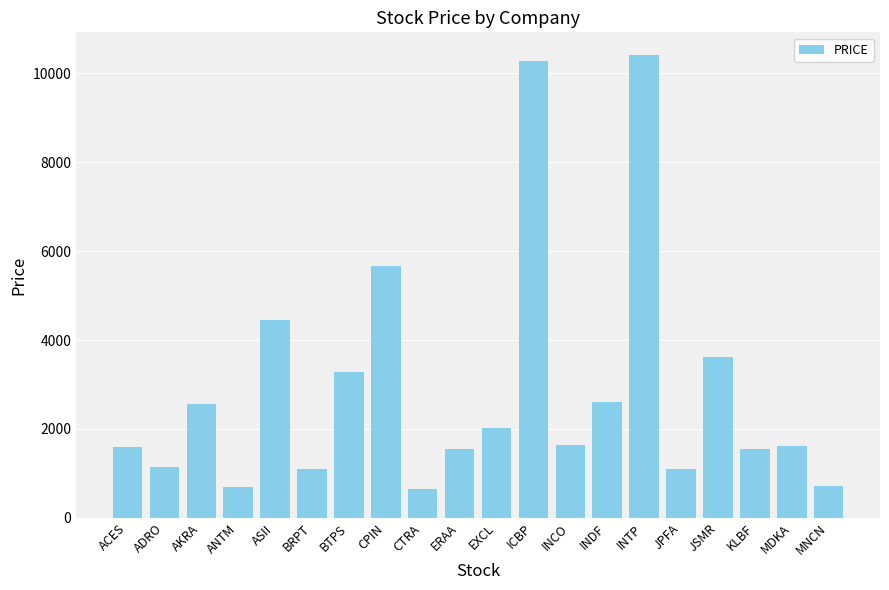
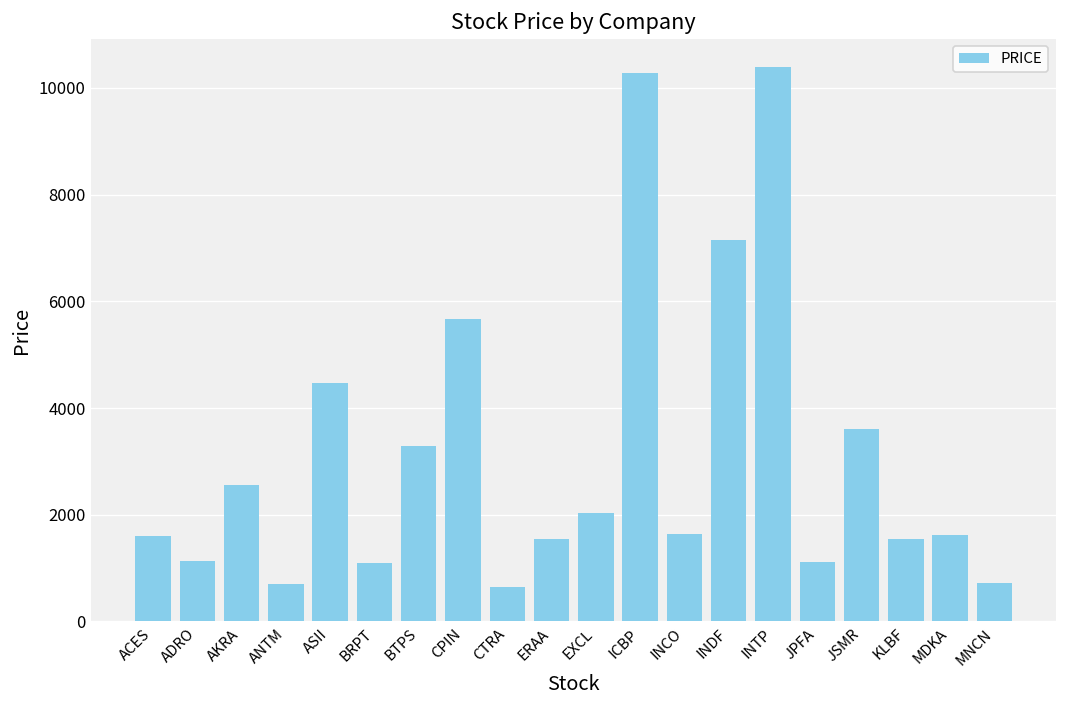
INDF: 2600 -> 7200
